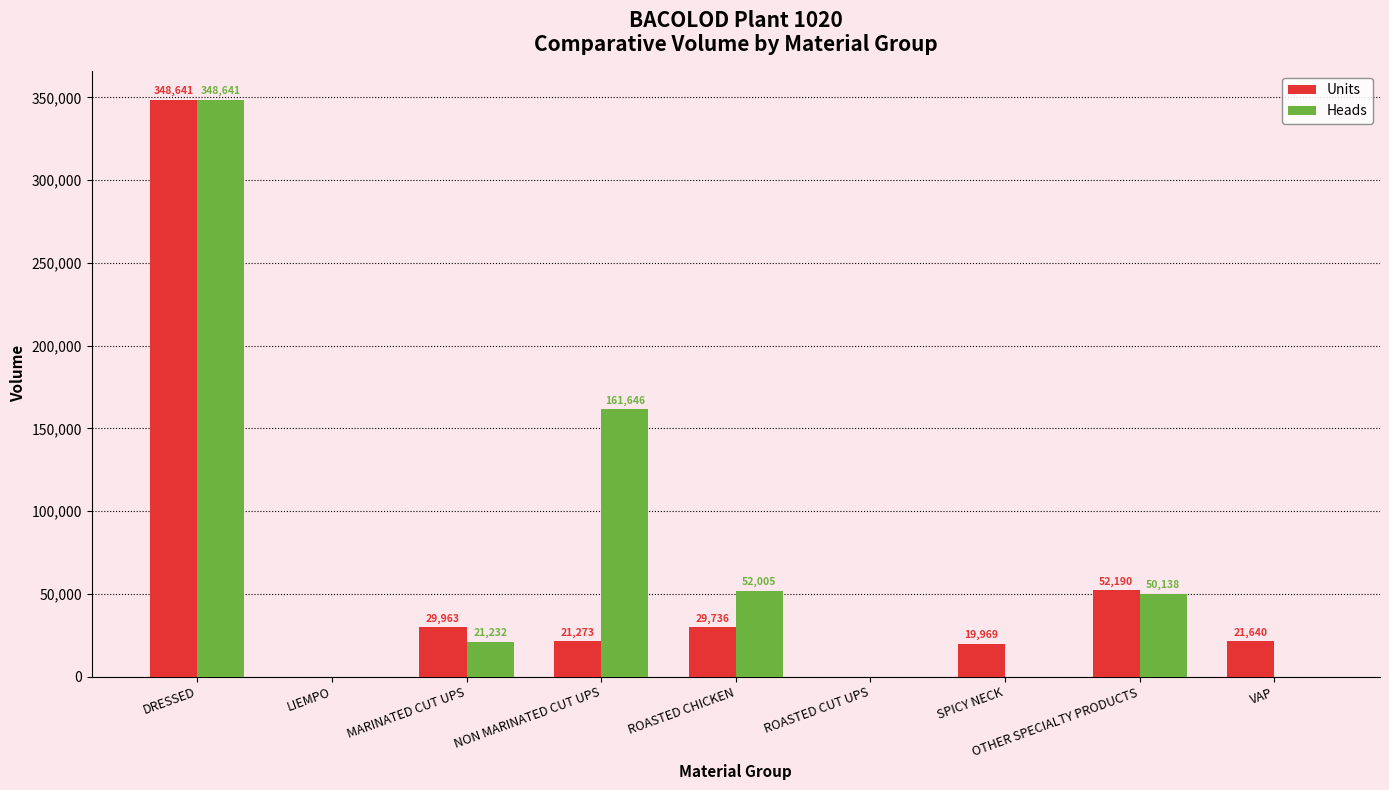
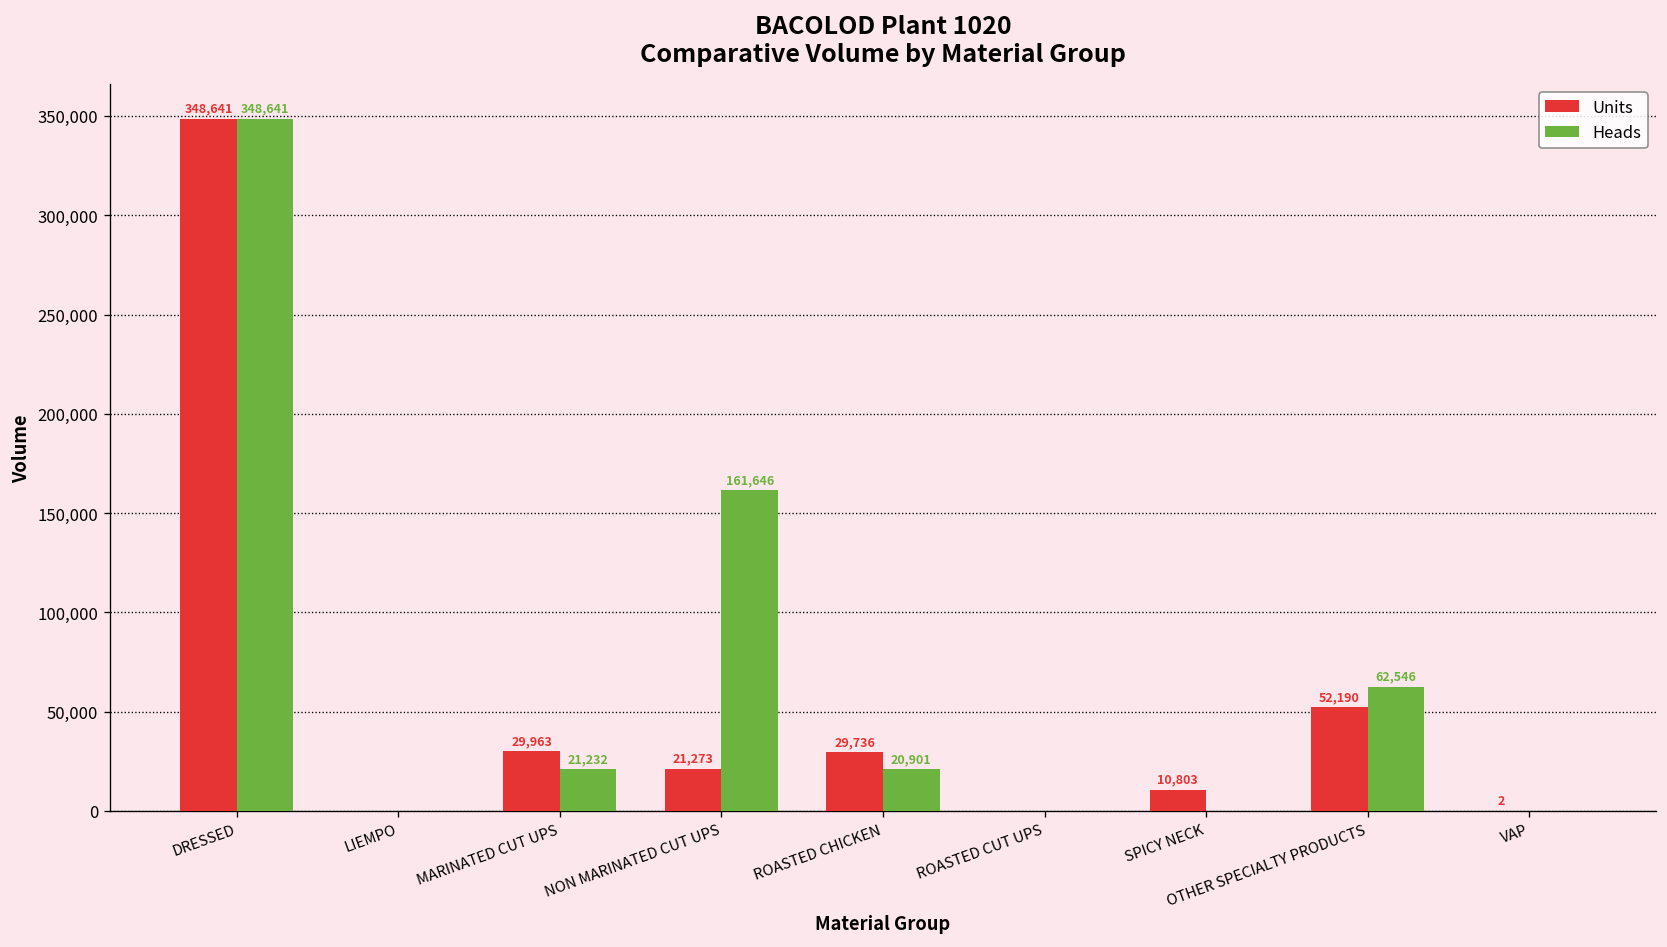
Heads, ROASTED CHICKEN: 52,005 -> 20,901
Units, SPICY NECK: 19,969 -> 10,803
Heads, OTHER SPECIALTY PRODUCTS: 50,138 -> 62,546
Units, VAP: 21,640 -> 2
